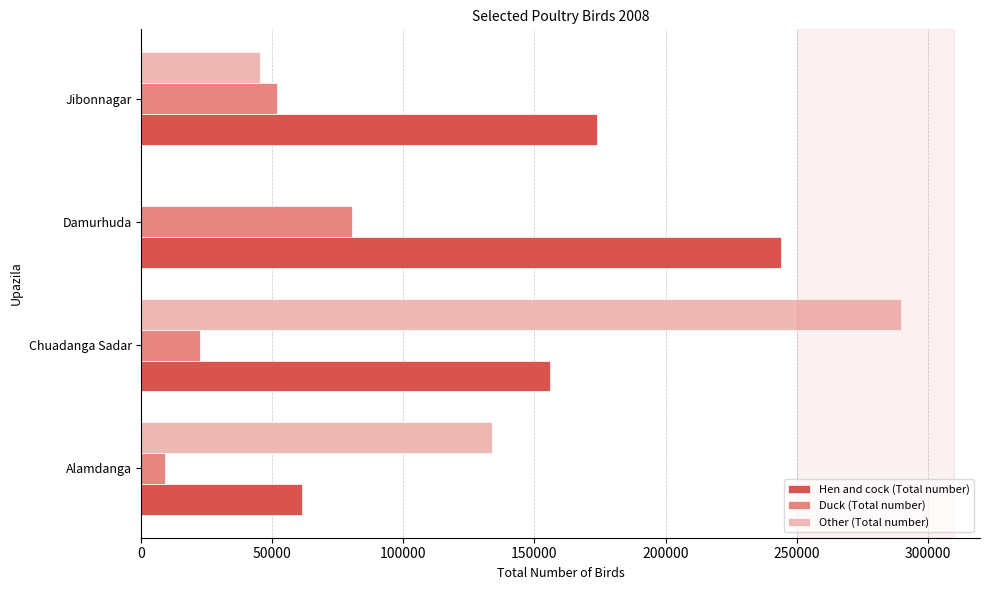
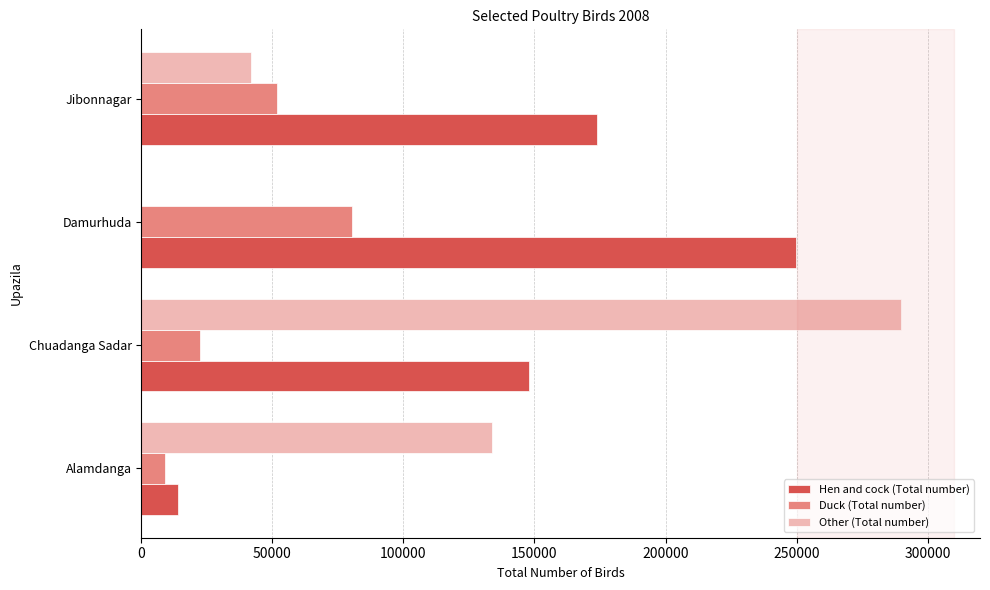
Other (Total number), Jibonnagar: 45000 -> 42000
Hen and cock (Total number), Damurhuda: 244000 -> 250000
Hen and cock (Total number), Chuadanga Sadar: 156000 -> 148000
Hen and cock (Total number), Alamdanga: 61000 -> 14000
